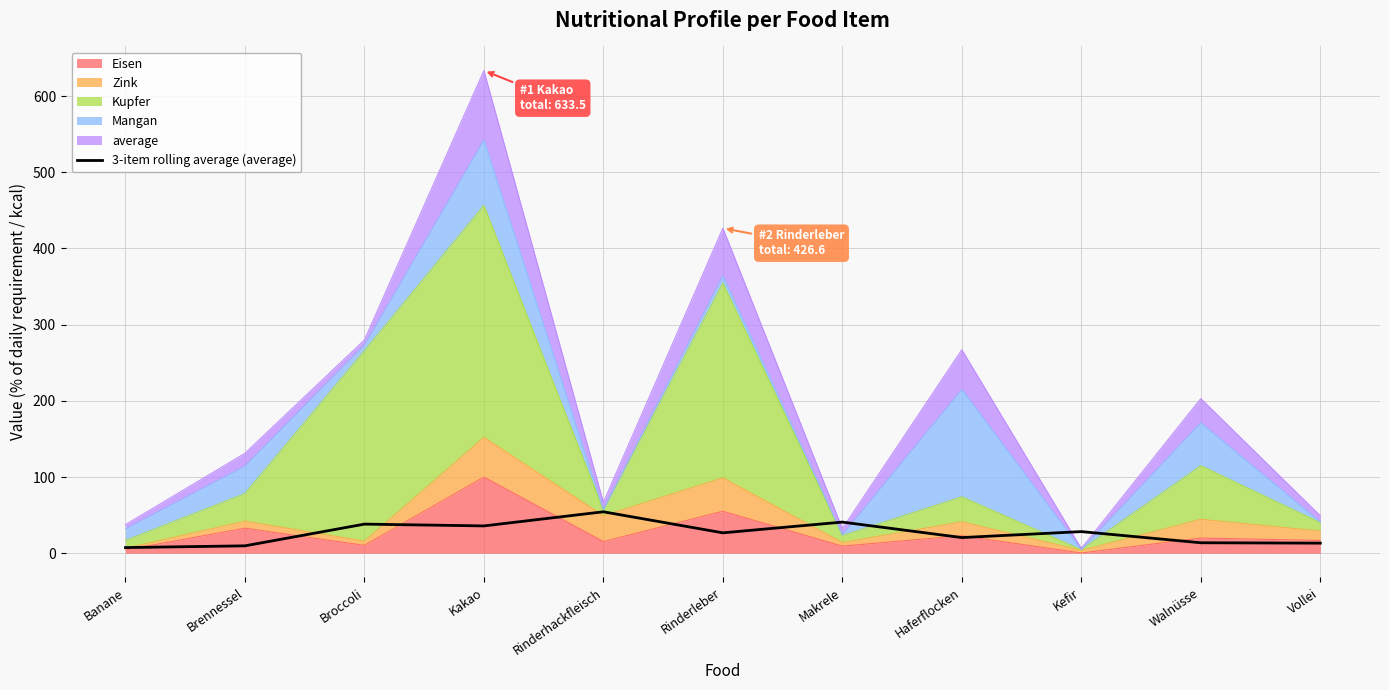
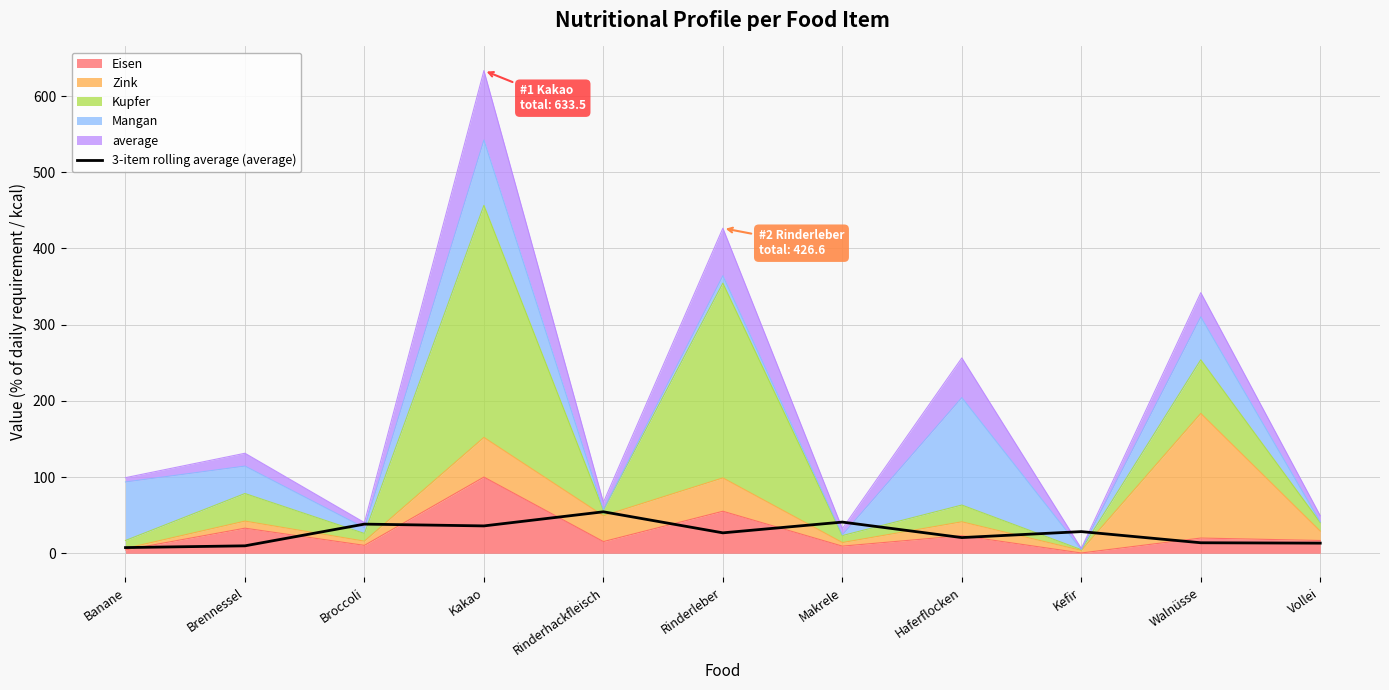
Mangan, Banane: 20 -> 80
Kupfer, Broccoli: 250 -> 10
Kupfer, Haferflocken: 30 -> 20
Zink, Walnüsse: 20 -> 160
